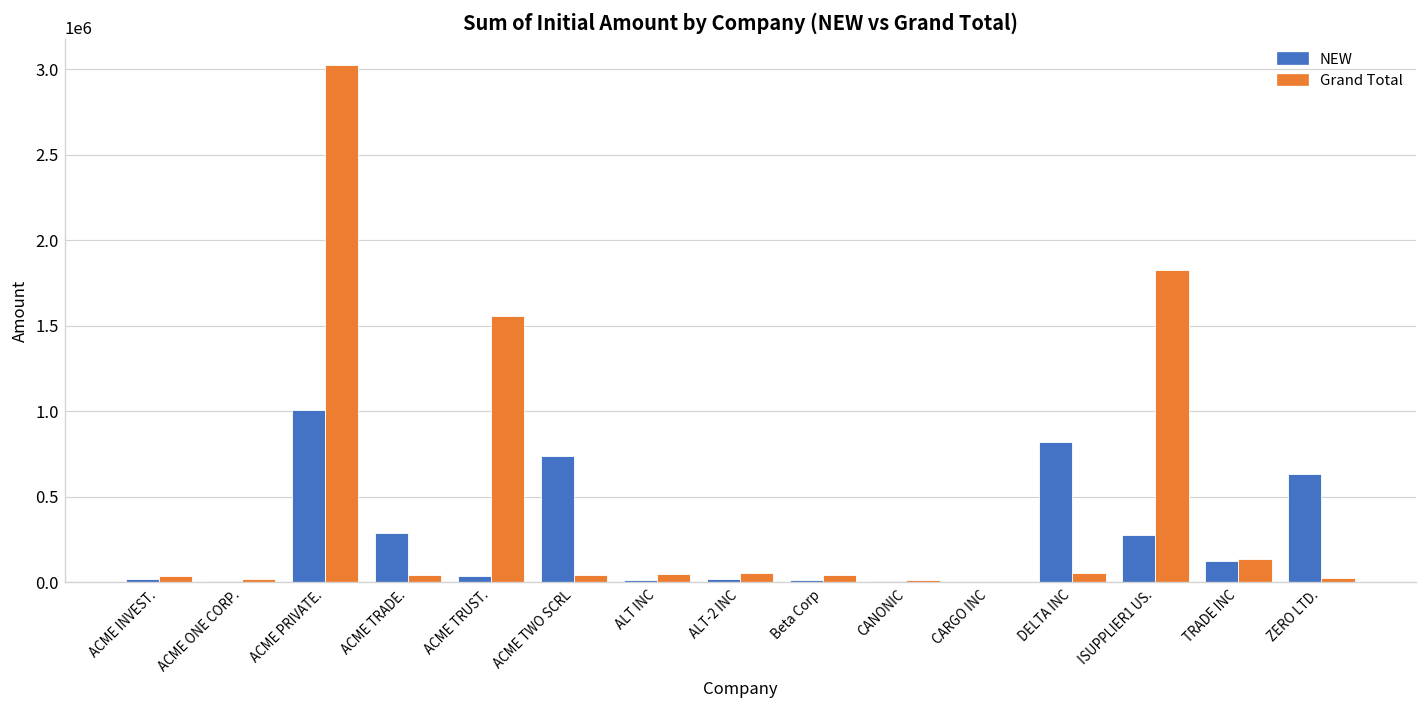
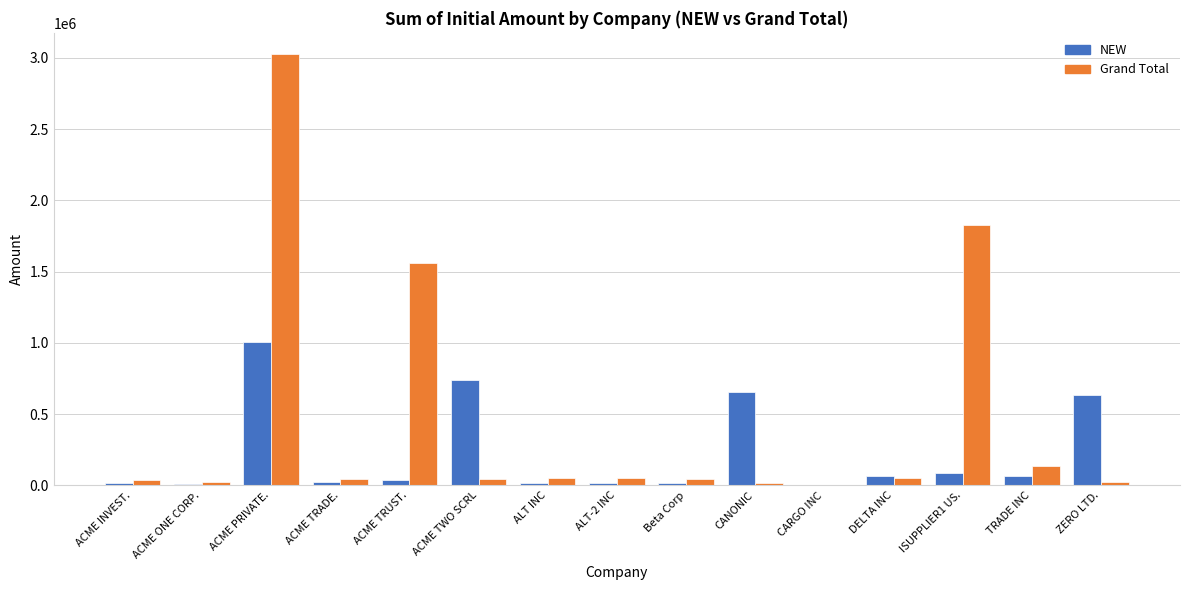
NEW, ACME TRADE.: 290000 -> 20000
NEW, CANONIC: 10000 -> 650000
NEW, DELTA INC: 820000 -> 70000
NEW, ISUPPLIER1 US.: 280000 -> 90000
NEW, TRADE INC: 120000 -> 70000
